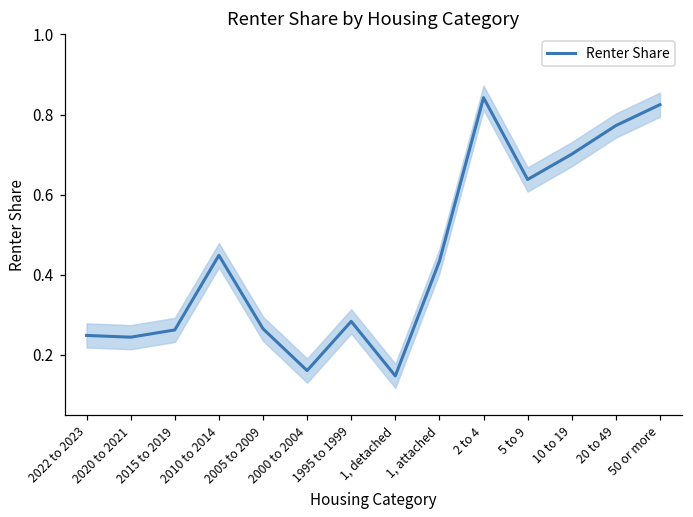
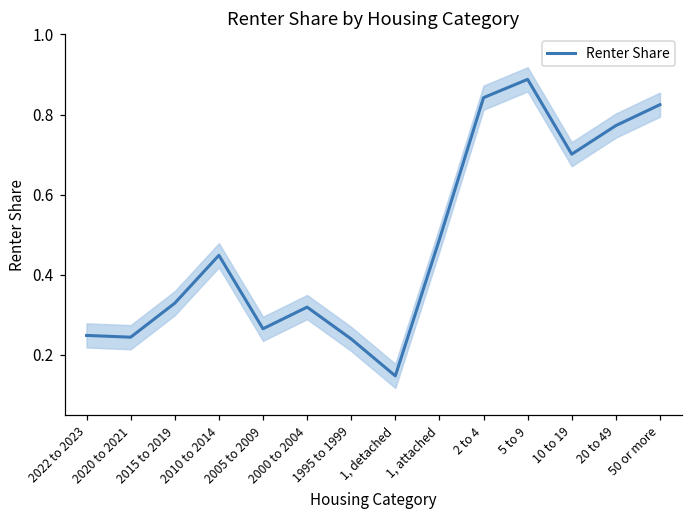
Renter Share, 2015 to 2019: 0.26 -> 0.33
Renter Share, 2000 to 2004: 0.16 -> 0.32
Renter Share, 1995 to 1999: 0.28 -> 0.24
Renter Share, 1, attached: 0.43 -> 0.49
Renter Share, 5 to 9: 0.64 -> 0.89
